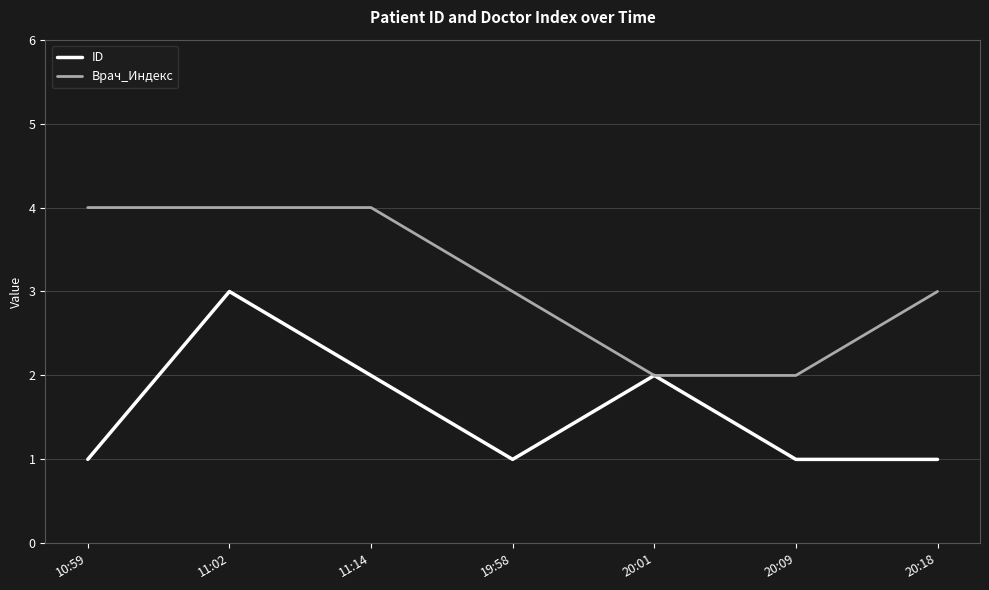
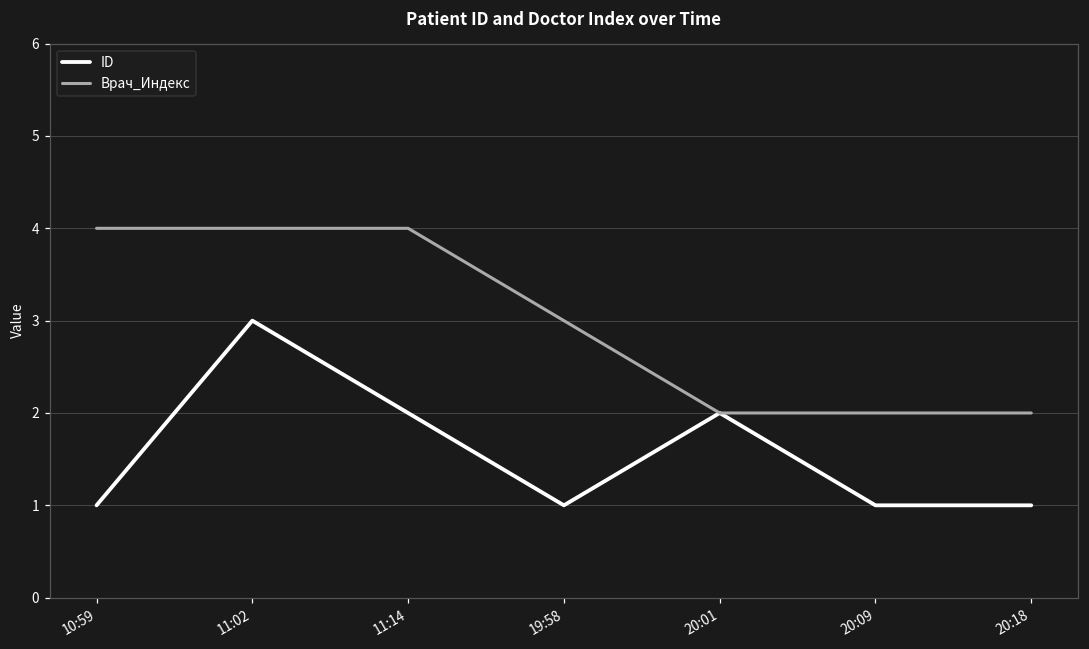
Врач_Индекс, 20:18: 3 -> 2
